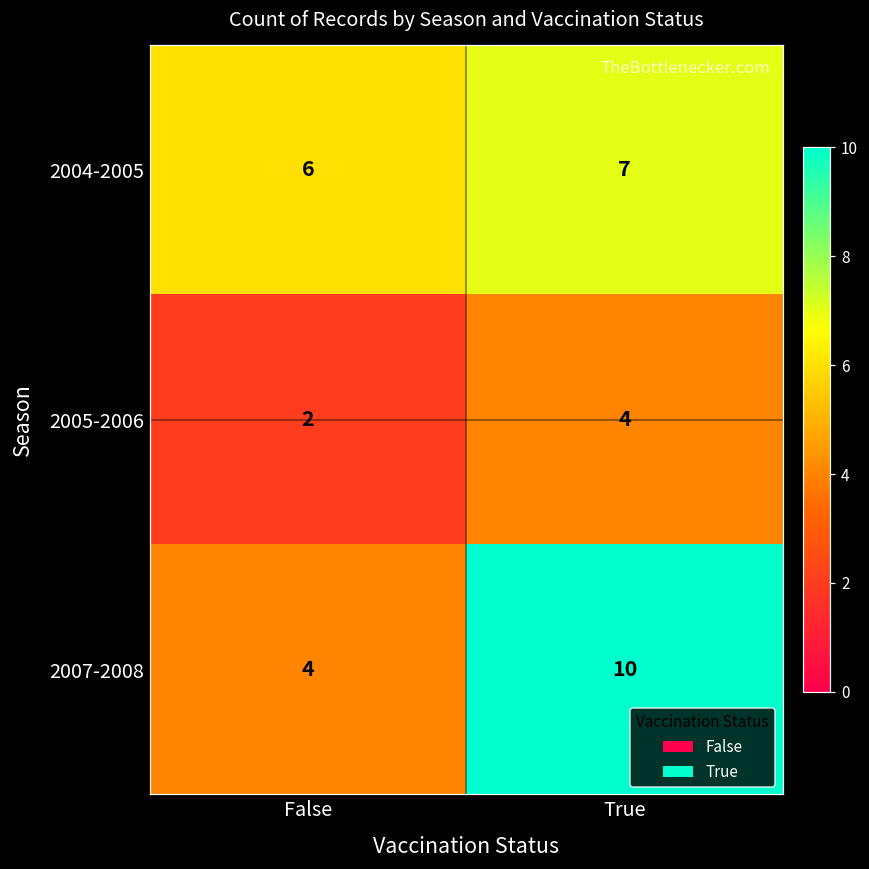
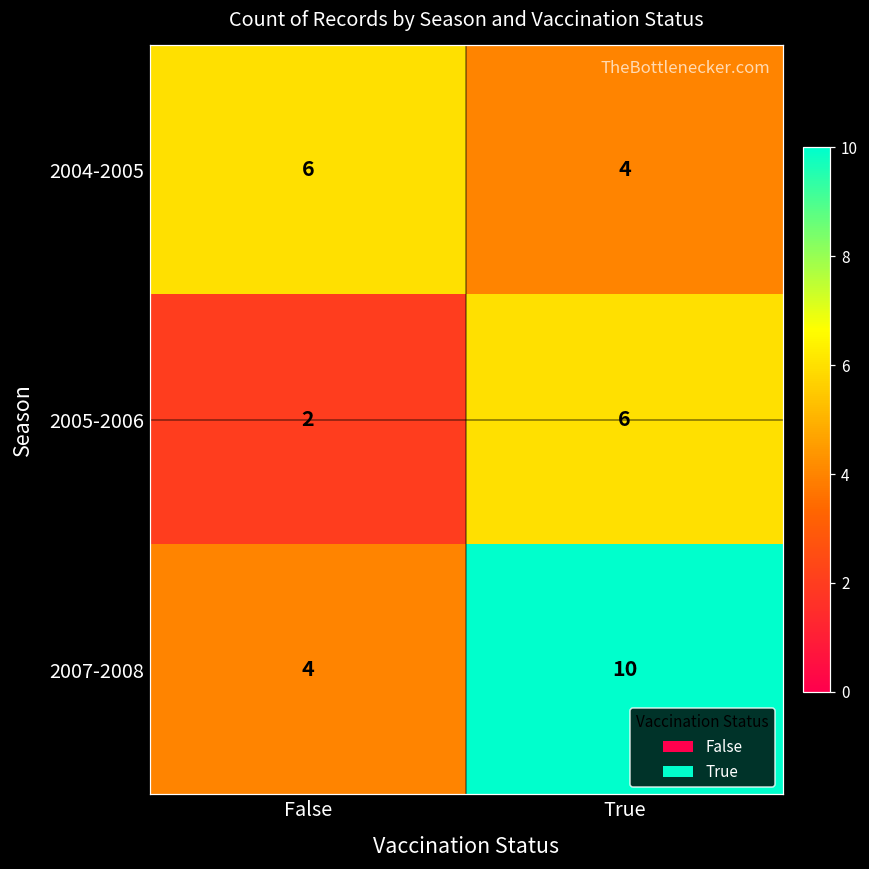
2004-2005, True: 7 -> 4
2005-2006, True: 4 -> 6
